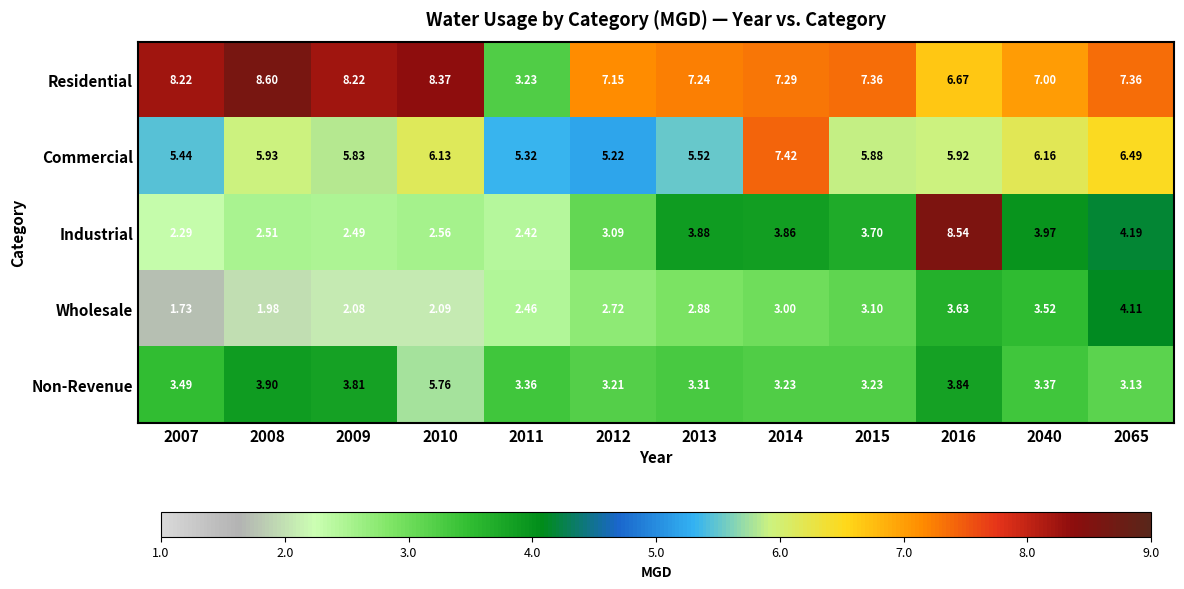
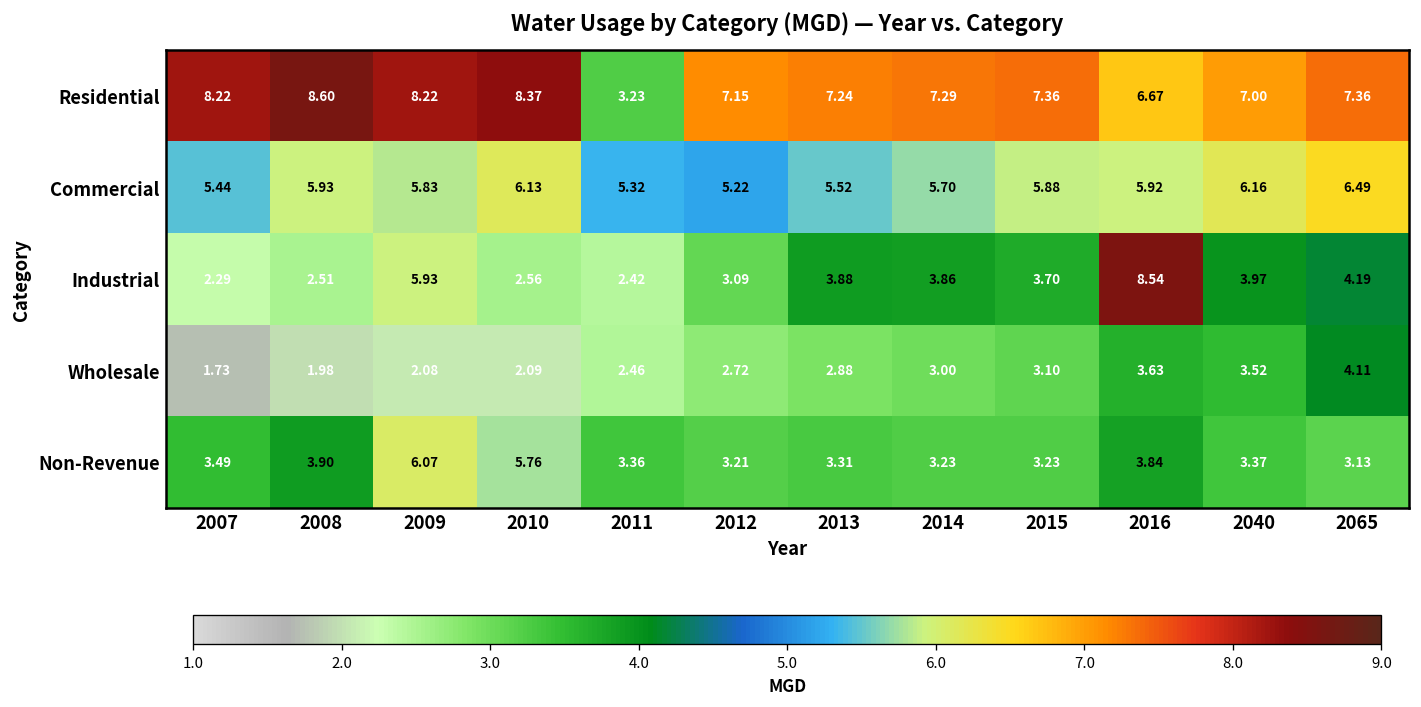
Commercial, 2014: 7.42 -> 5.70
Industrial, 2009: 2.49 -> 5.93
Non-Revenue, 2009: 3.81 -> 6.07
